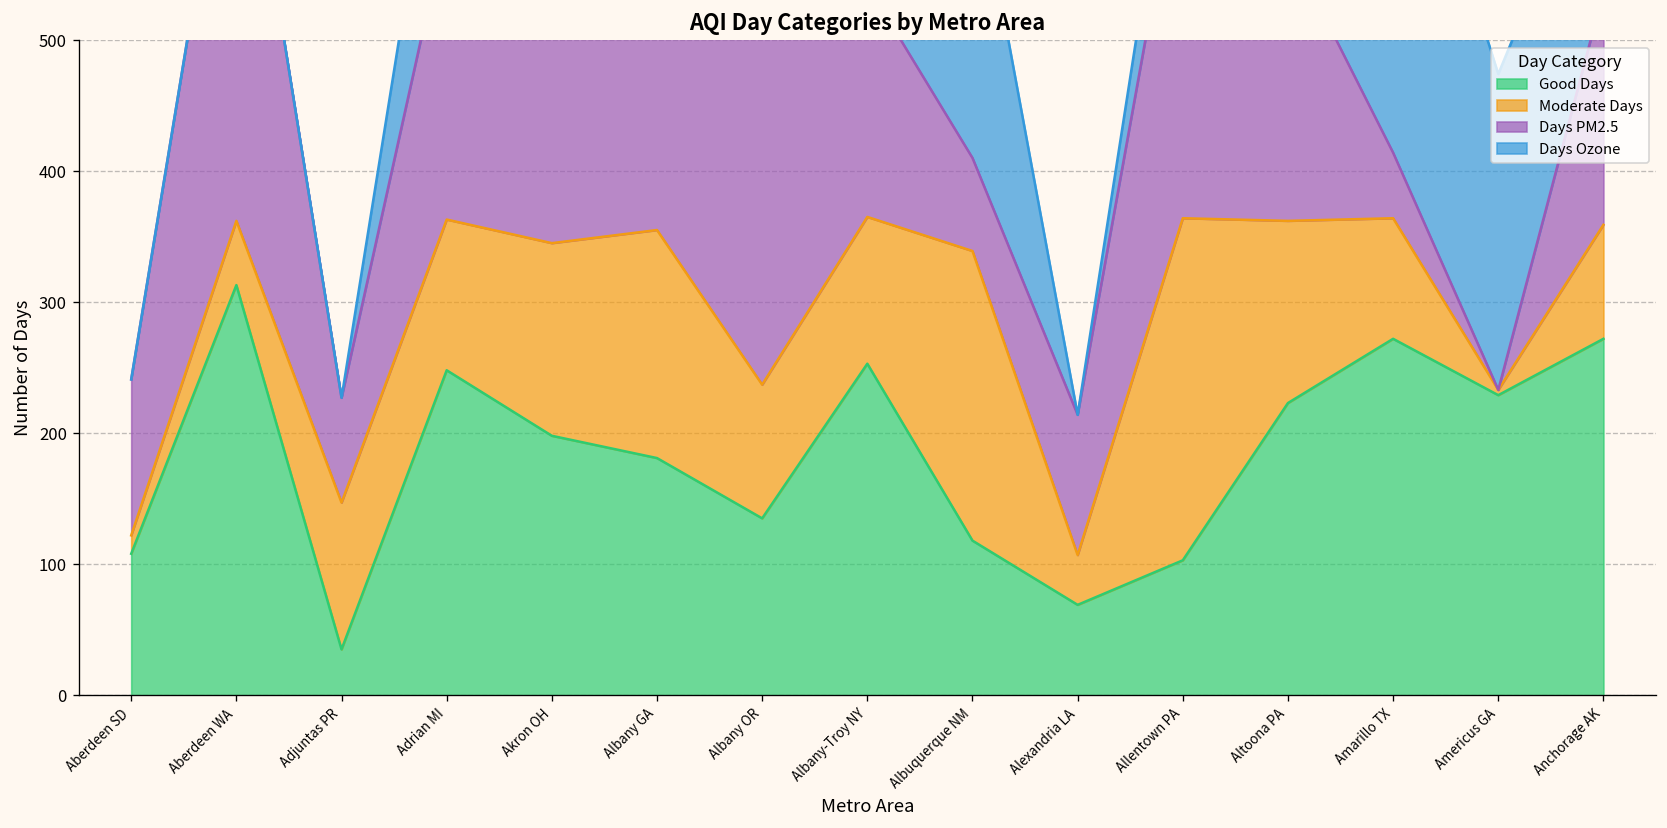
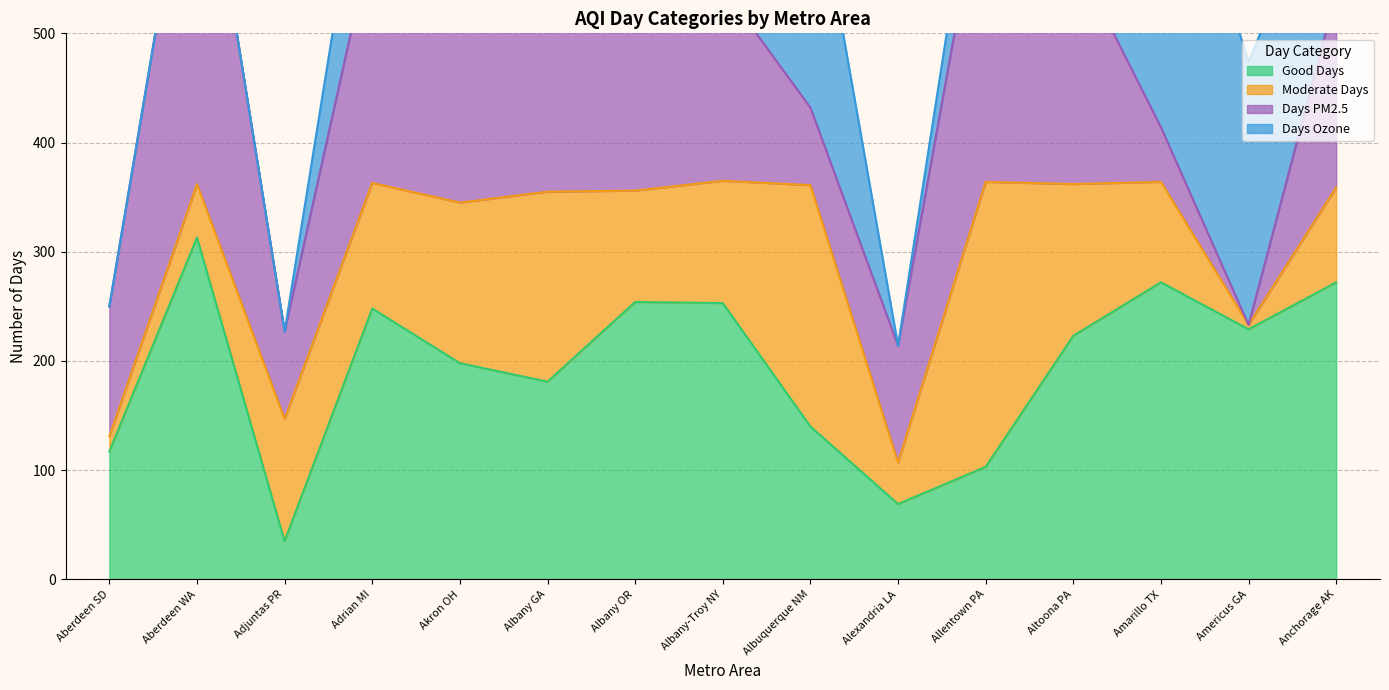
Good Days, Aberdeen SD: 108 -> 117
Good Days, Albany OR: 135 -> 254
Good Days, Albuquerque NM: 118 -> 140
